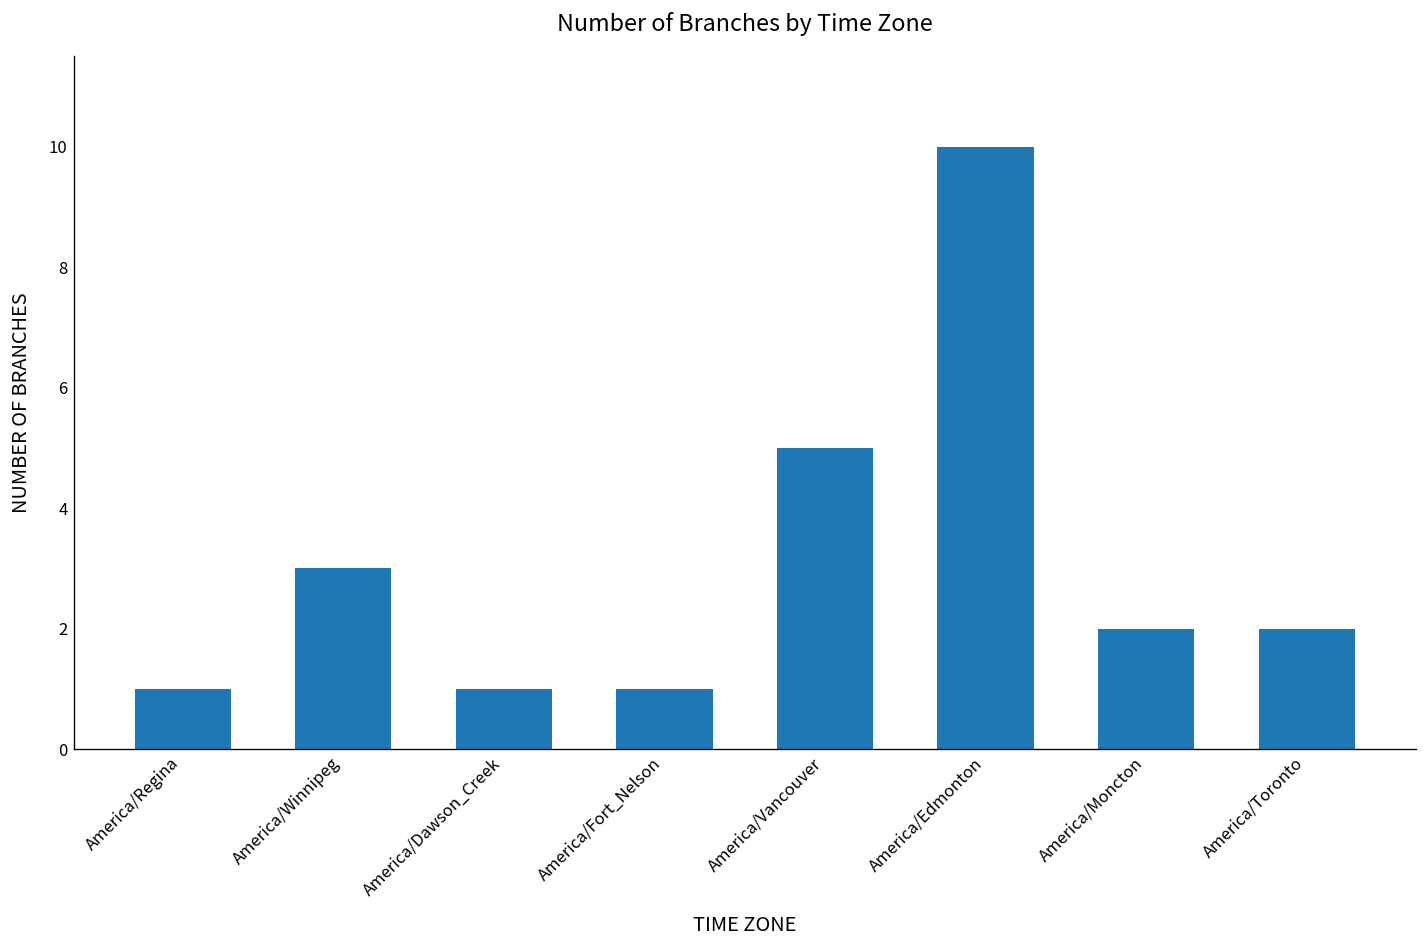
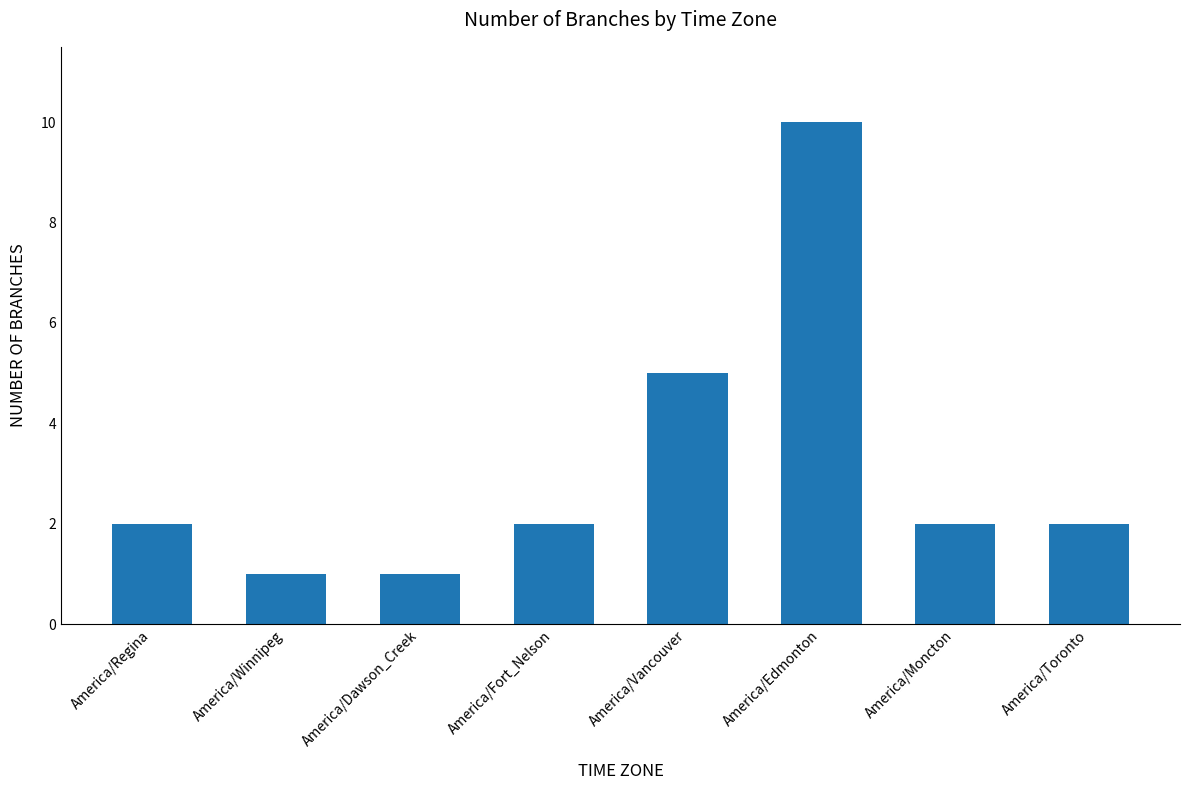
America/Regina: 1 -> 2
America/Winnipeg: 3 -> 1
America/Fort_Nelson: 1 -> 2
